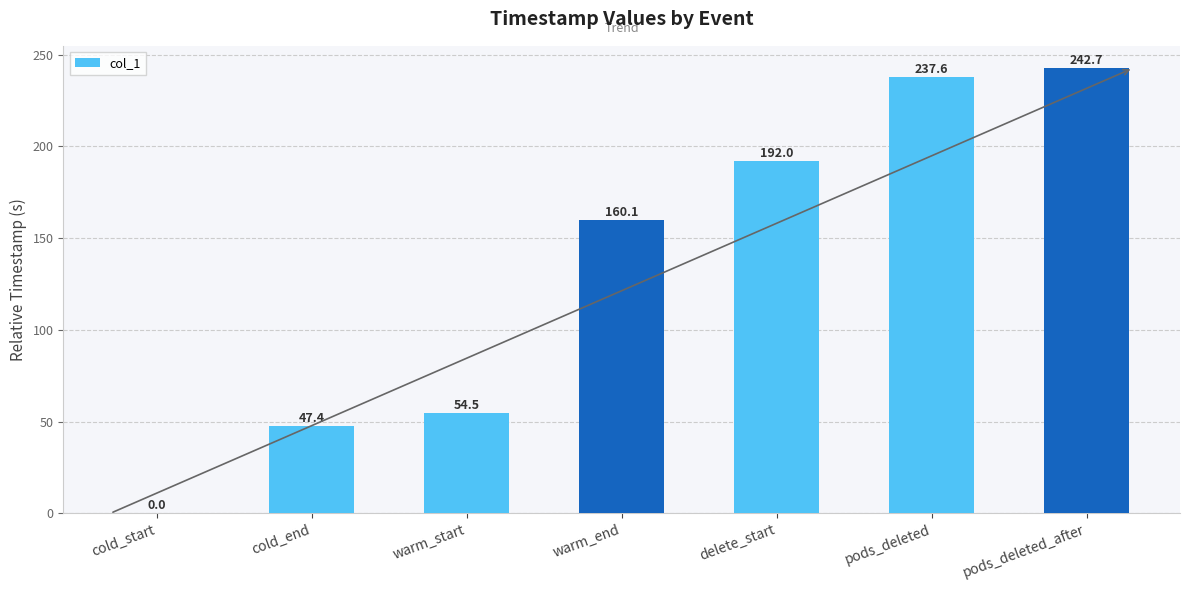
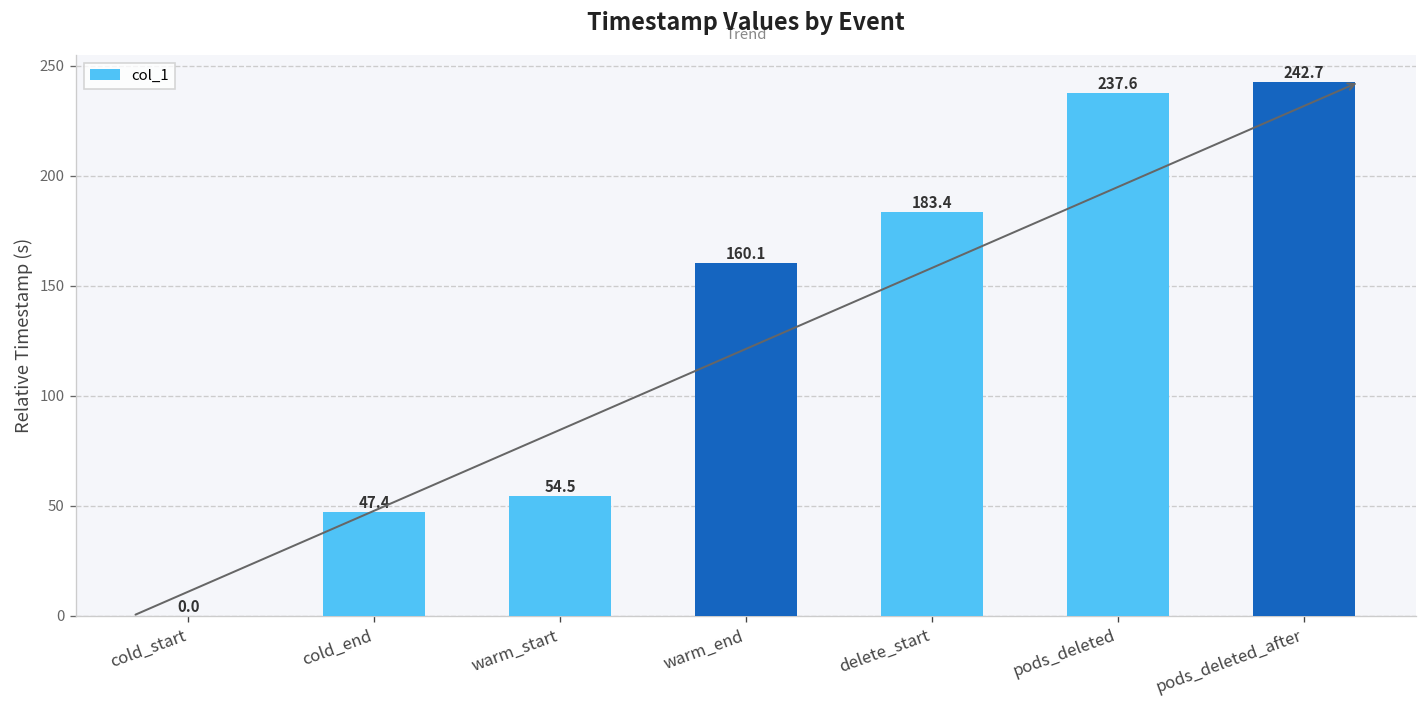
delete_start: 192.0 -> 183.4
